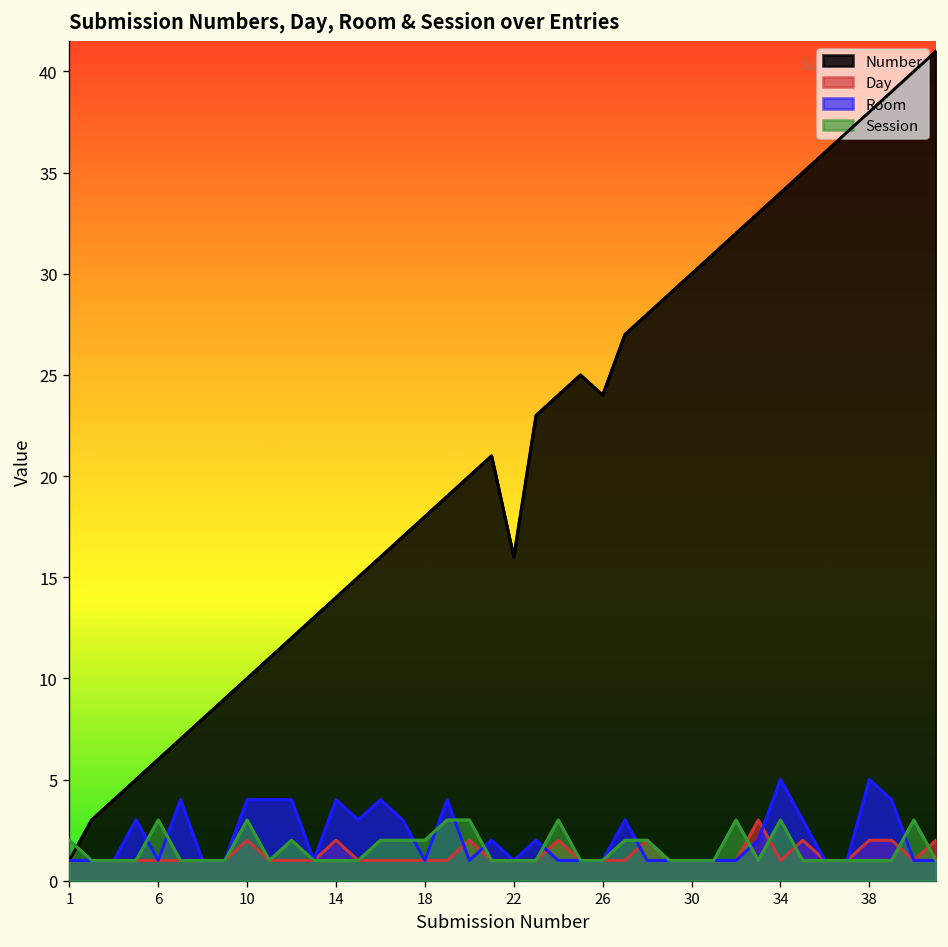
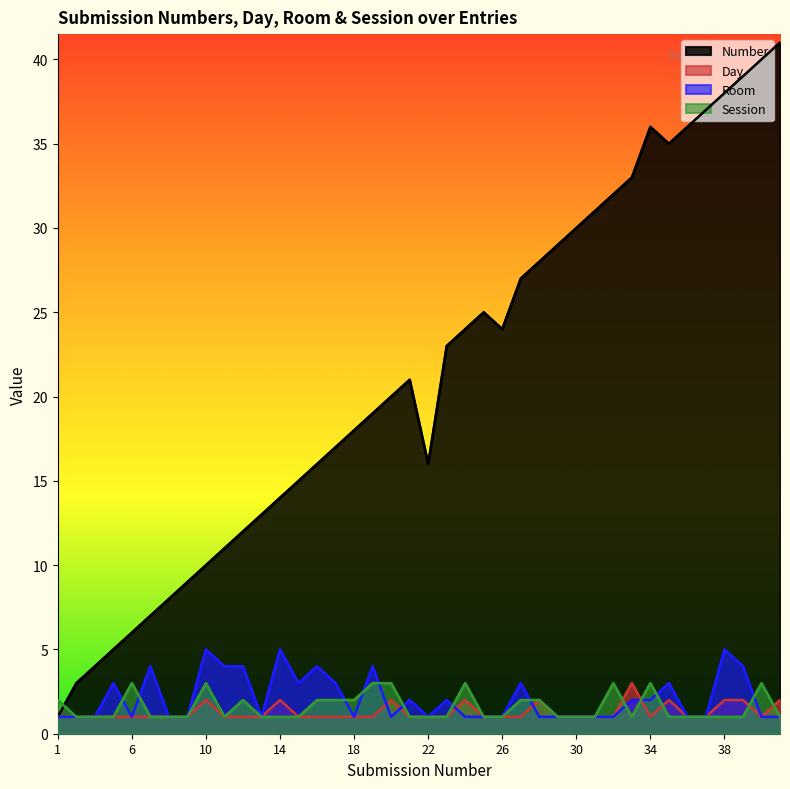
Room, 10: 4 -> 5
Room, 14: 4 -> 5
Number, 34: 34 -> 36
Room, 34: 5 -> 2
